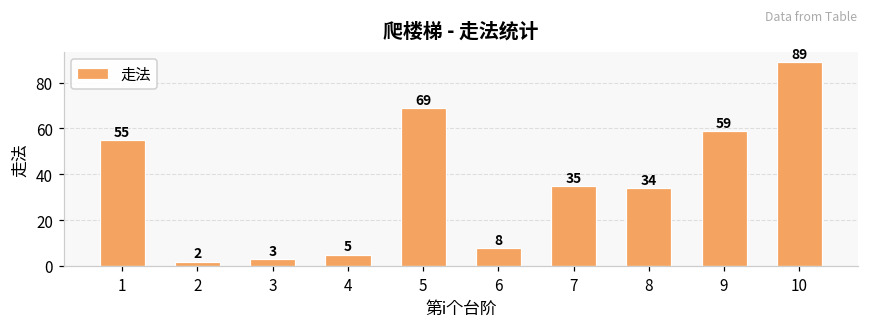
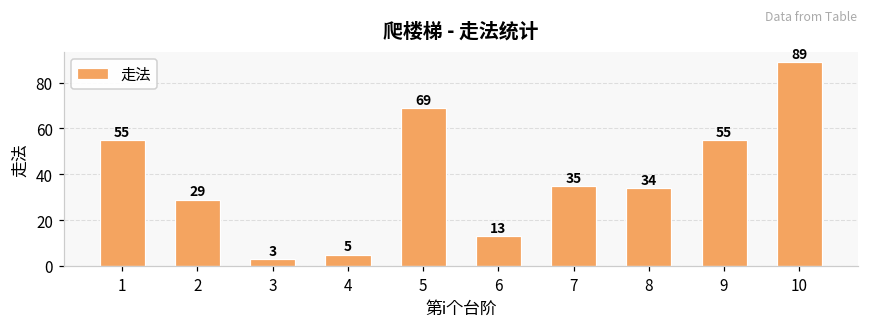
2: 2 -> 29
6: 8 -> 13
9: 59 -> 55
